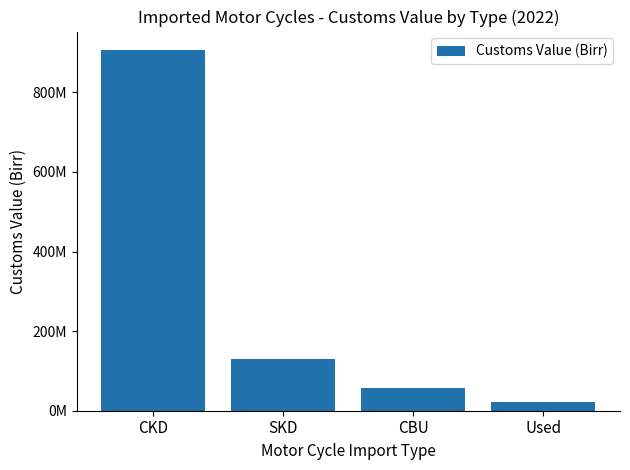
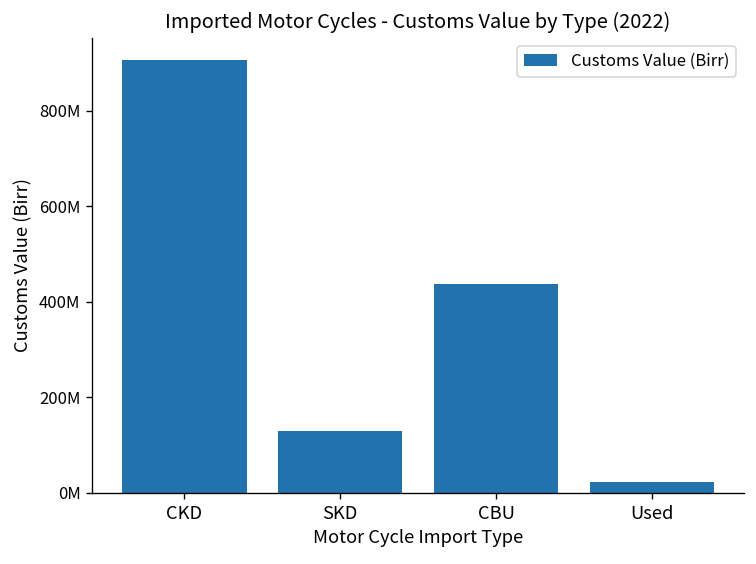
CBU: 60000000 -> 440000000
